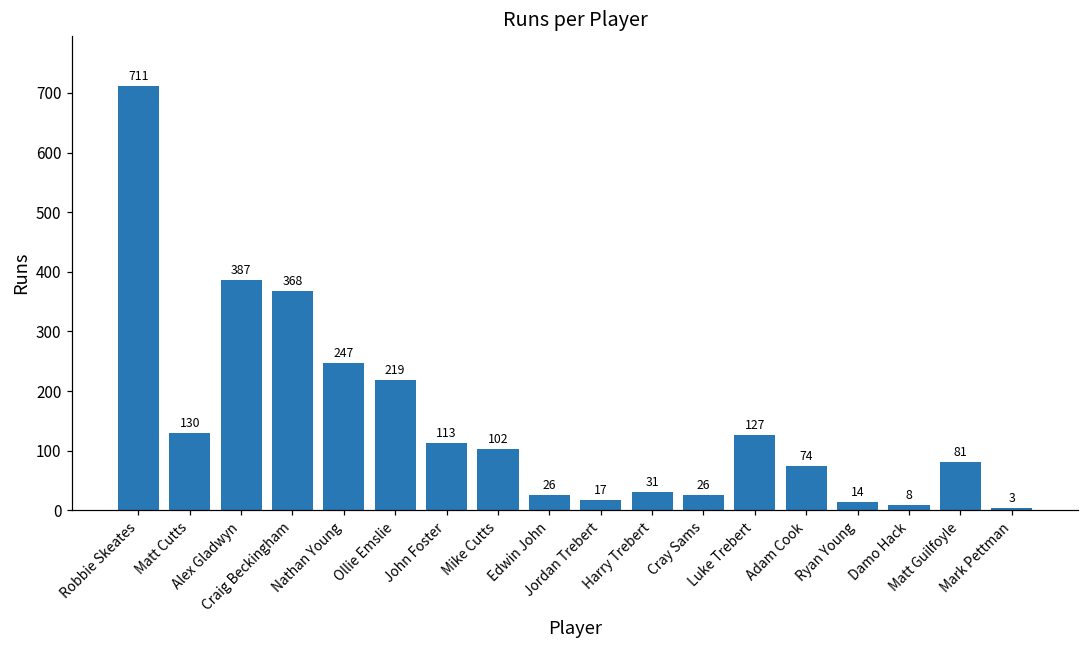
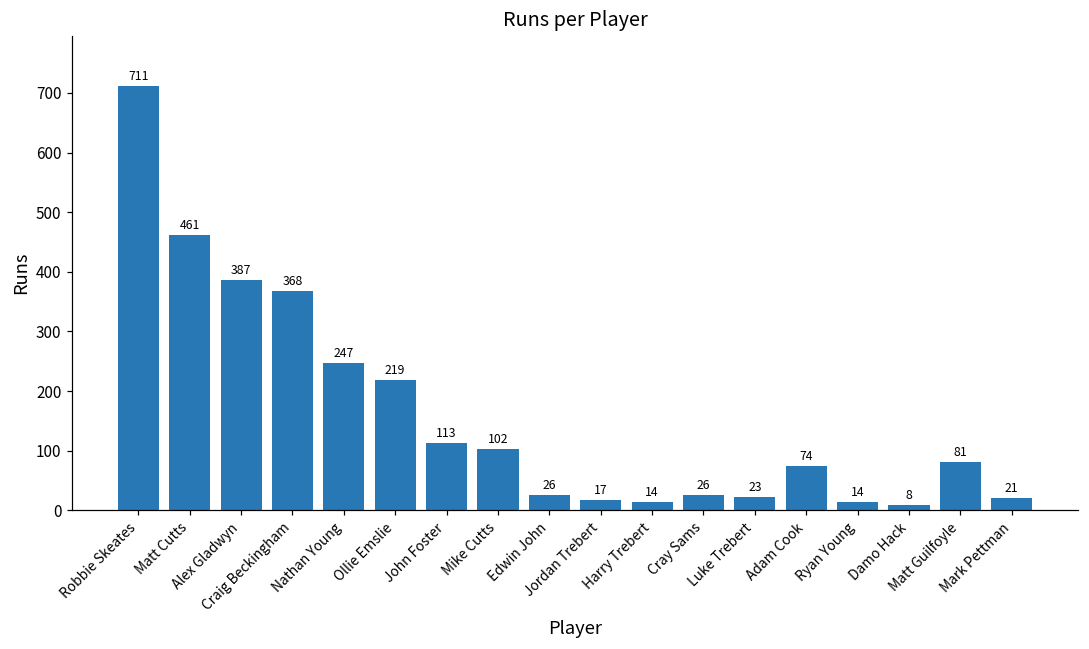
Matt Cutts: 130 -> 461
Harry Trebert: 31 -> 14
Luke Trebert: 127 -> 23
Mark Pettman: 3 -> 21
